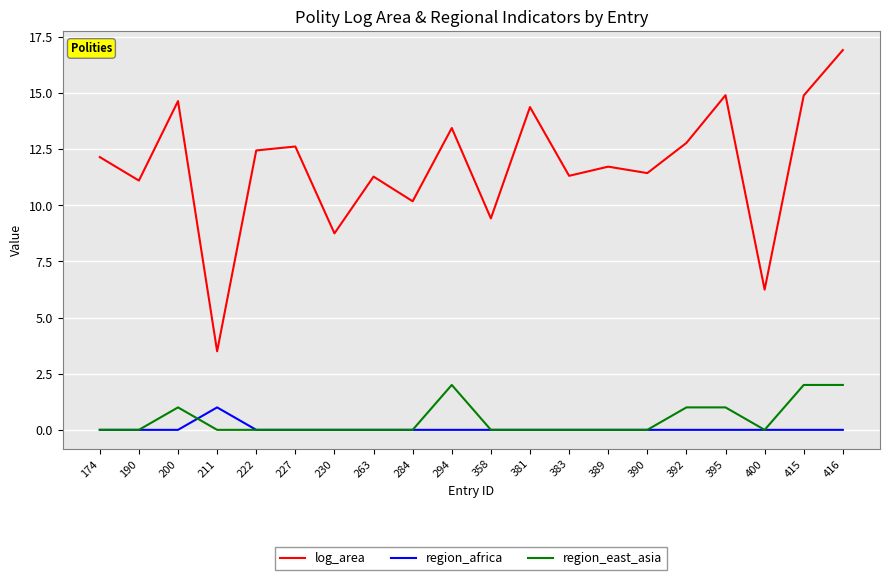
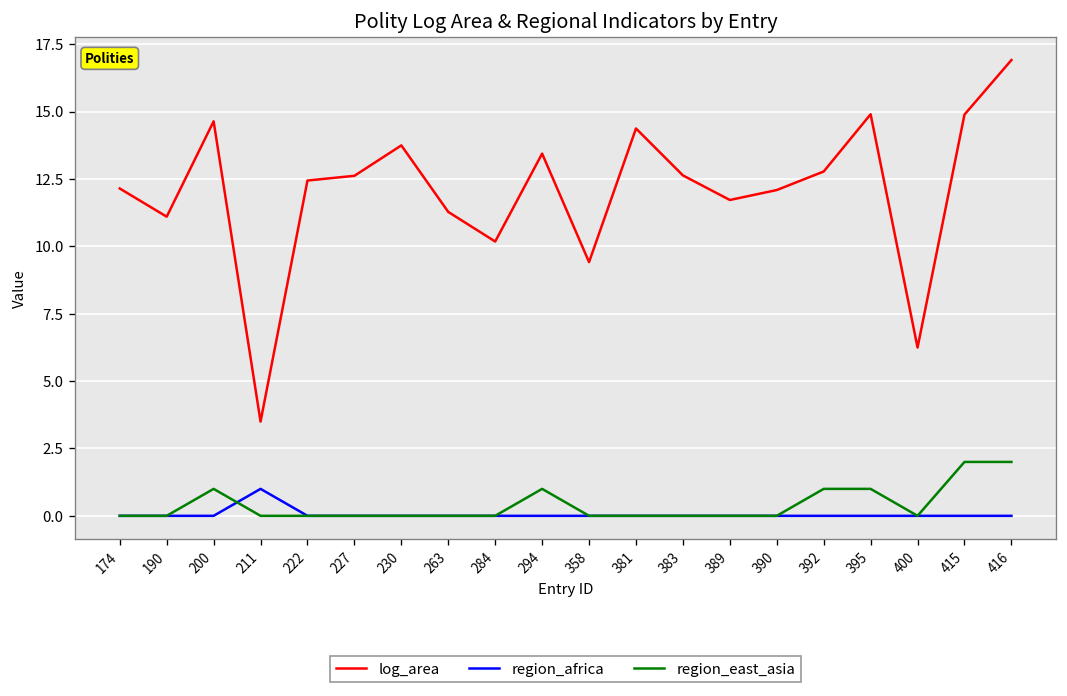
log_area, 230: 8.8 -> 13.7
region_east_asia, 294: 2 -> 1
log_area, 383: 11.3 -> 12.6
log_area, 390: 11.4 -> 12.1
